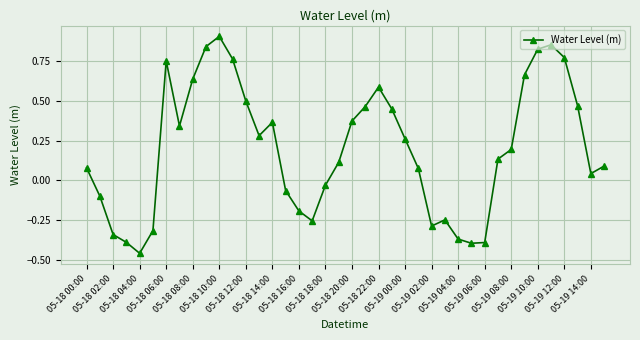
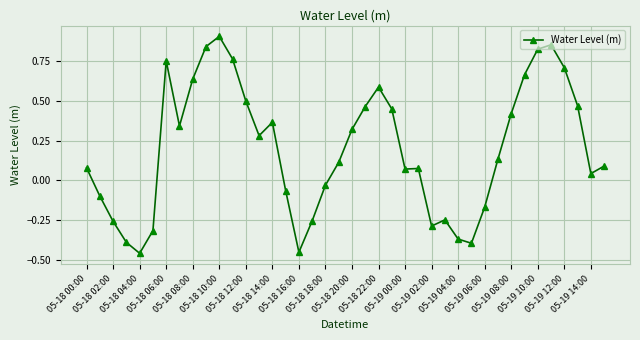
05-18 02:00: -0.34 -> -0.26
05-18 16:00: -0.19 -> -0.45
05-18 20:00: 0.37 -> 0.32
05-19 00:00: 0.26 -> 0.07
05-19 06:00: -0.39 -> -0.17
05-19 08:00: 0.19 -> 0.42
05-19 12:00: 0.77 -> 0.71
